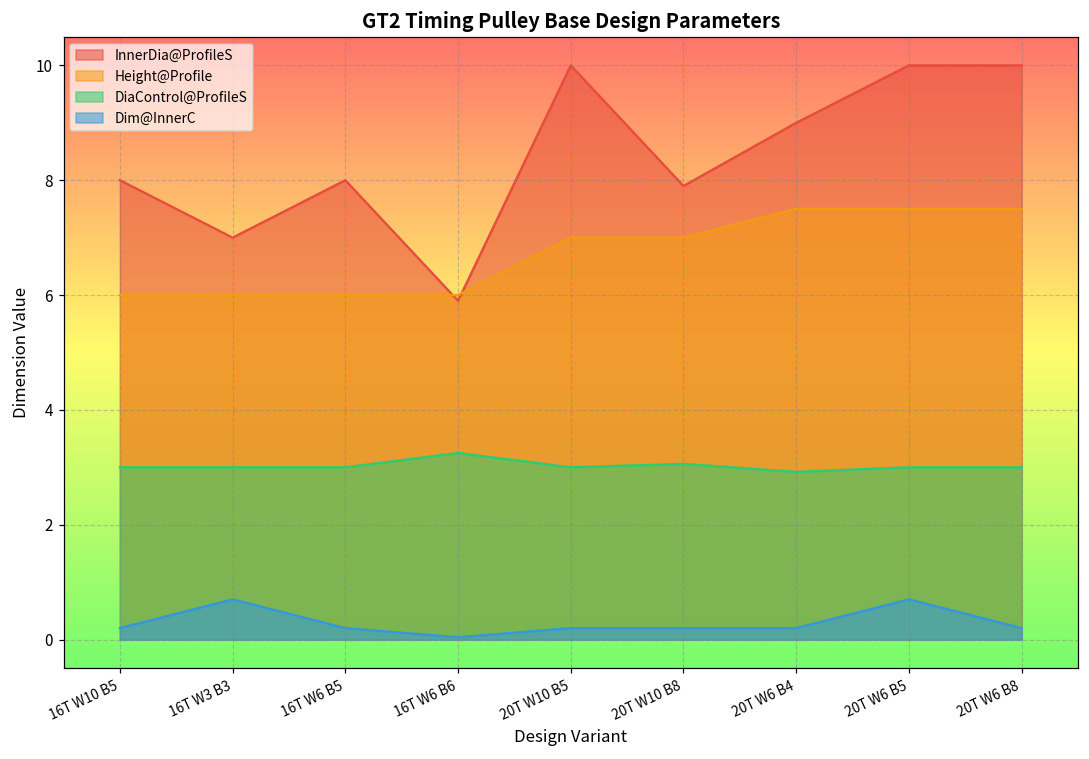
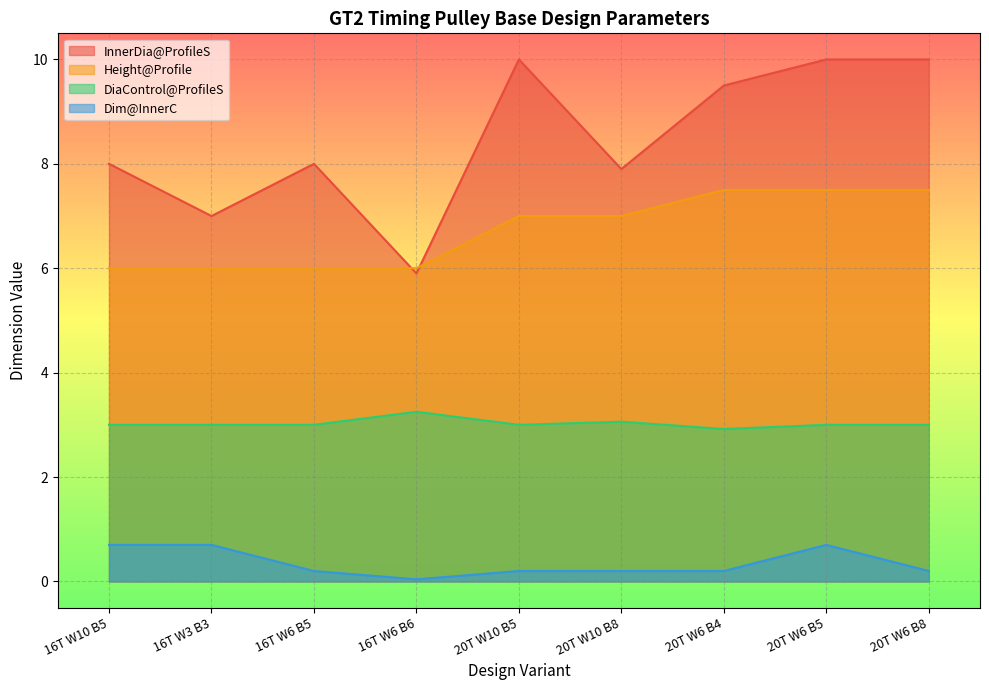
Dim@InnerC, 16T W10 B5: 0.2 -> 0.7
InnerDia@ProfileS, 20T W6 B4: 9.0 -> 9.5
